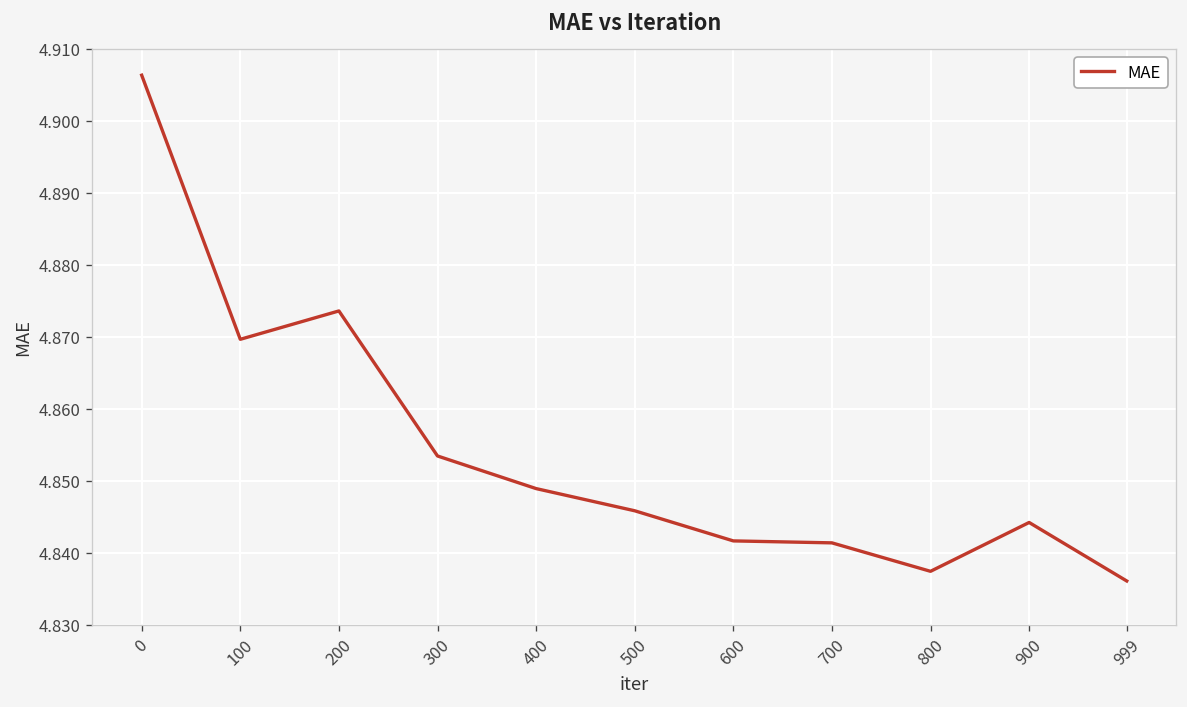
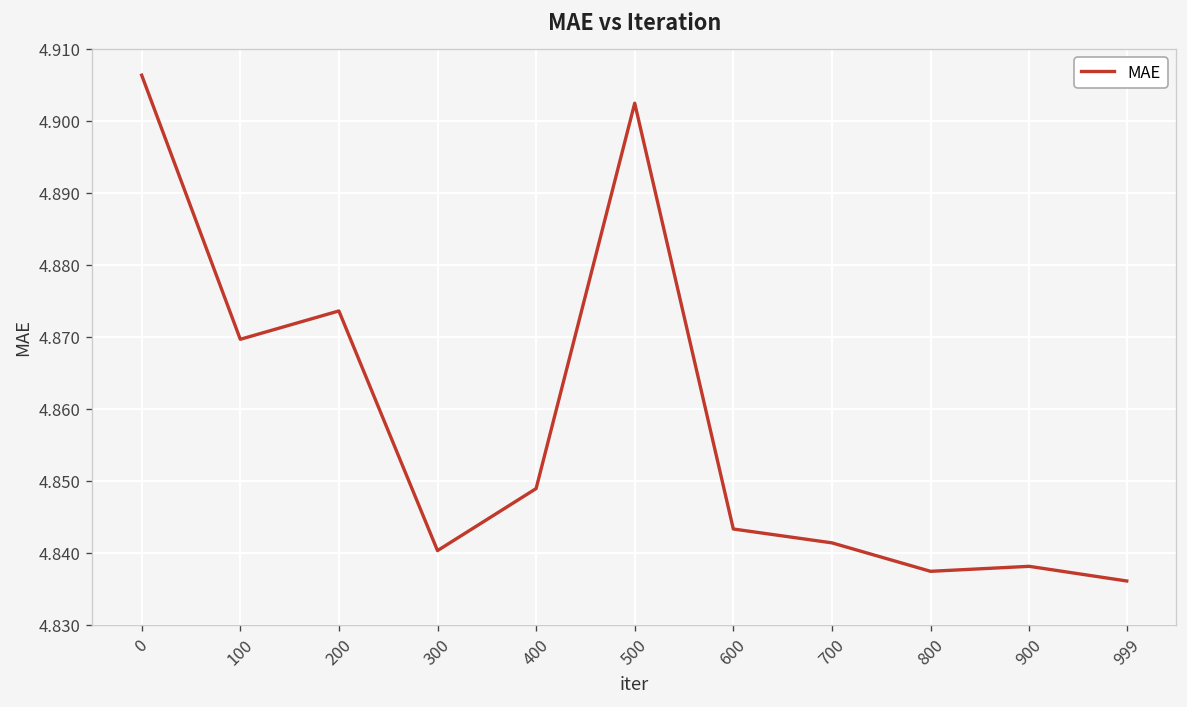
300: 4.853 -> 4.840
500: 4.846 -> 4.902
600: 4.842 -> 4.843
900: 4.844 -> 4.838
